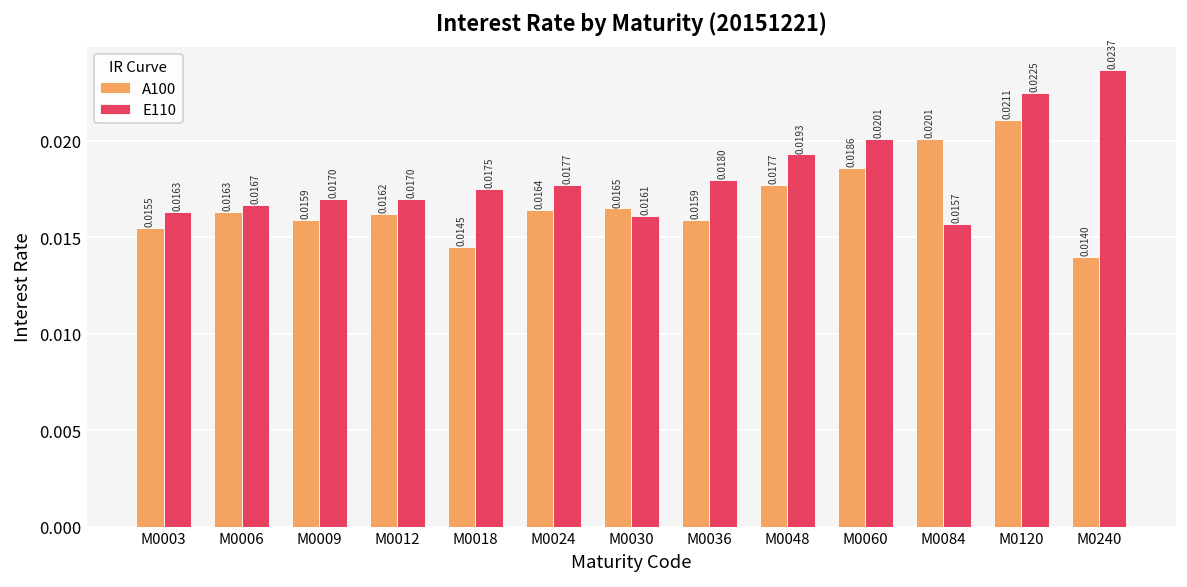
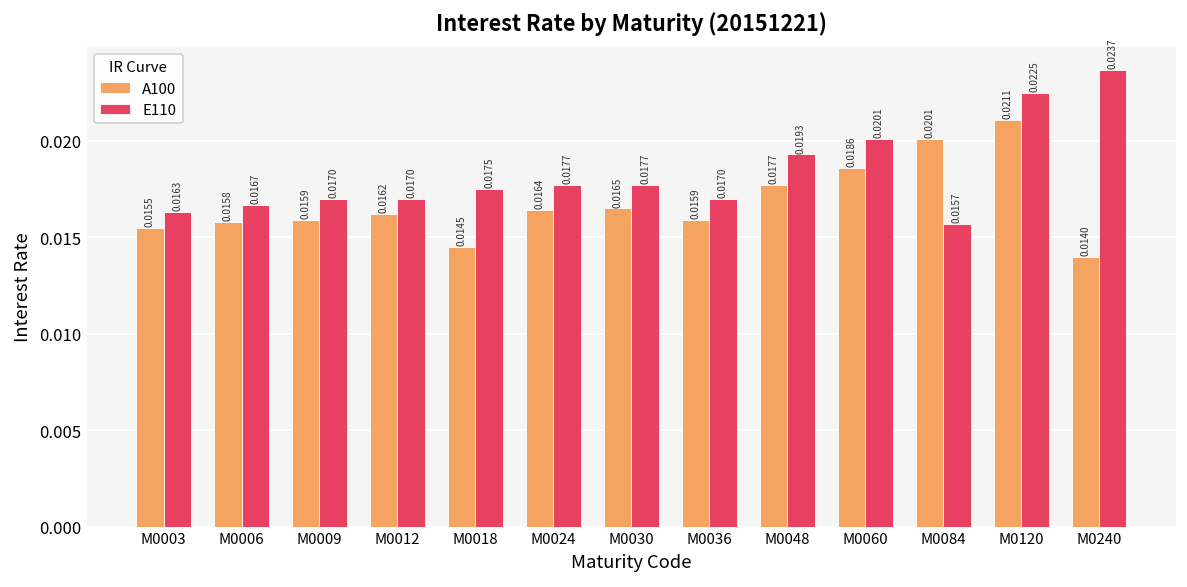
A100, M0006: 0.0163 -> 0.0158
E110, M0030: 0.0161 -> 0.0177
E110, M0036: 0.0180 -> 0.0170
